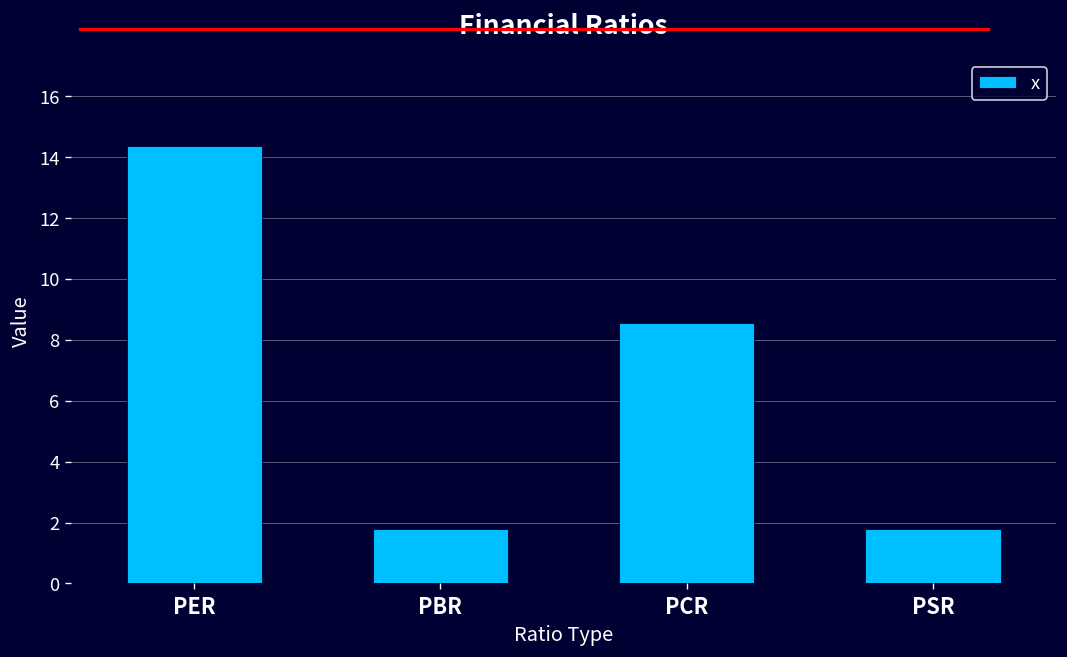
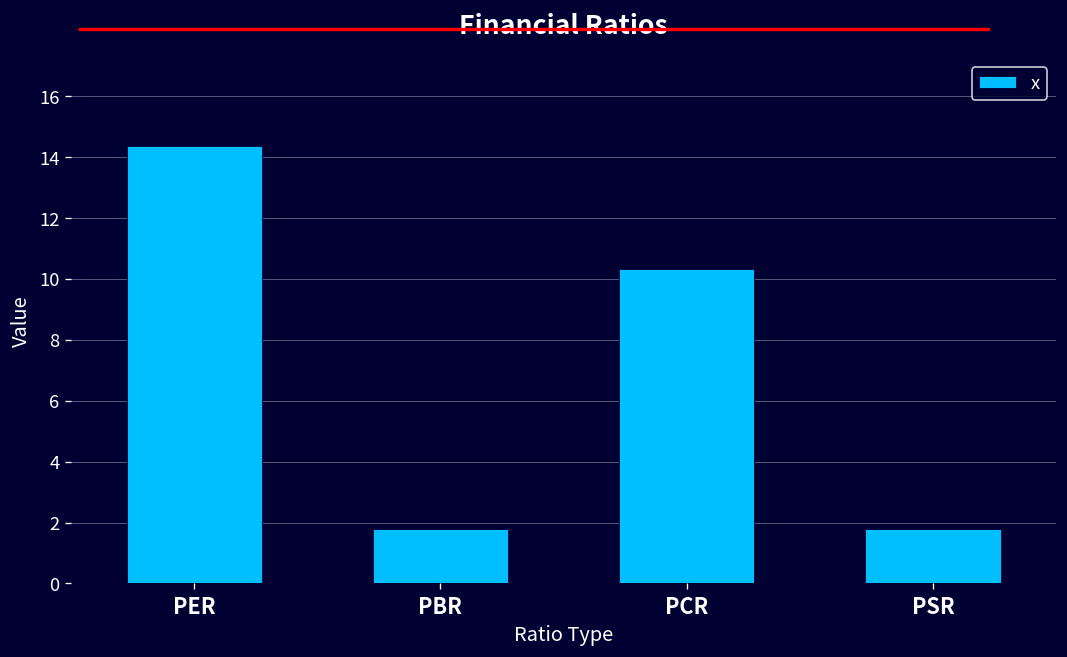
PCR: 8.6 -> 10.3
